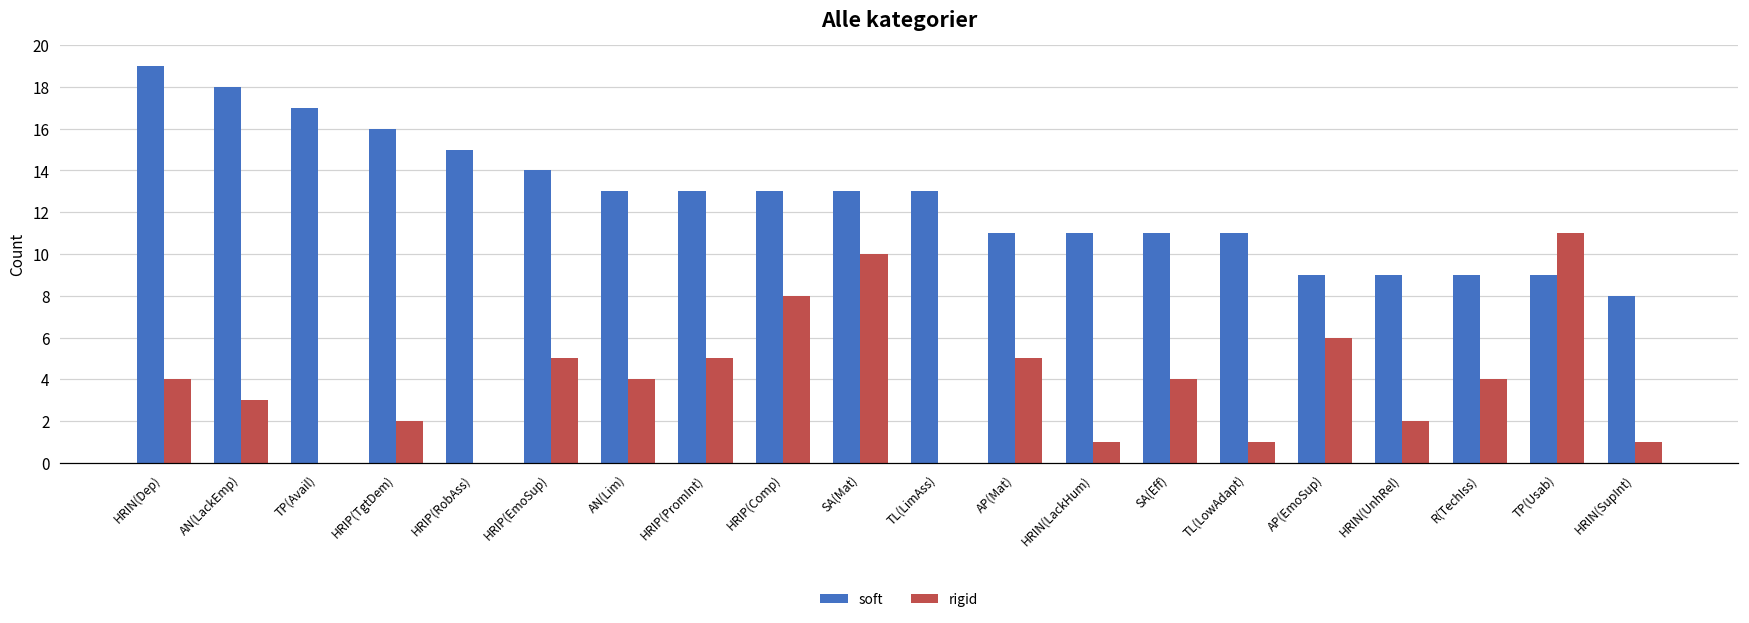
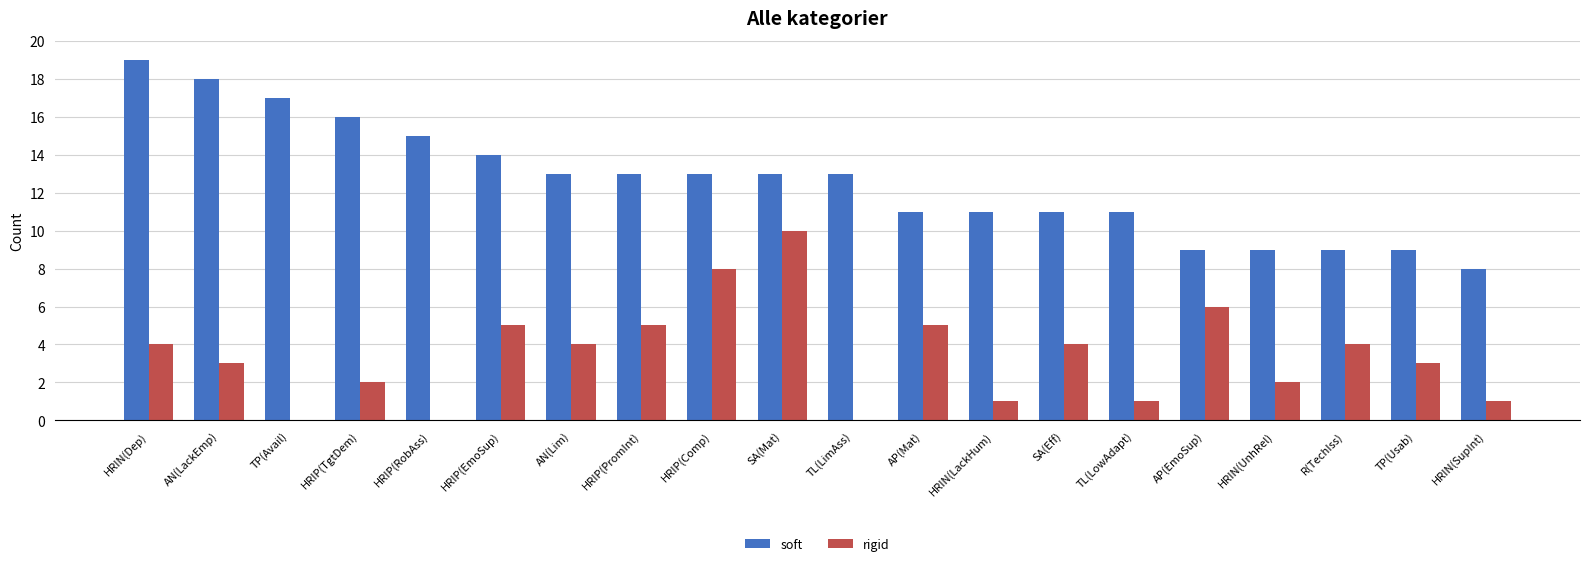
rigid, TP(Usab): 11 -> 3
